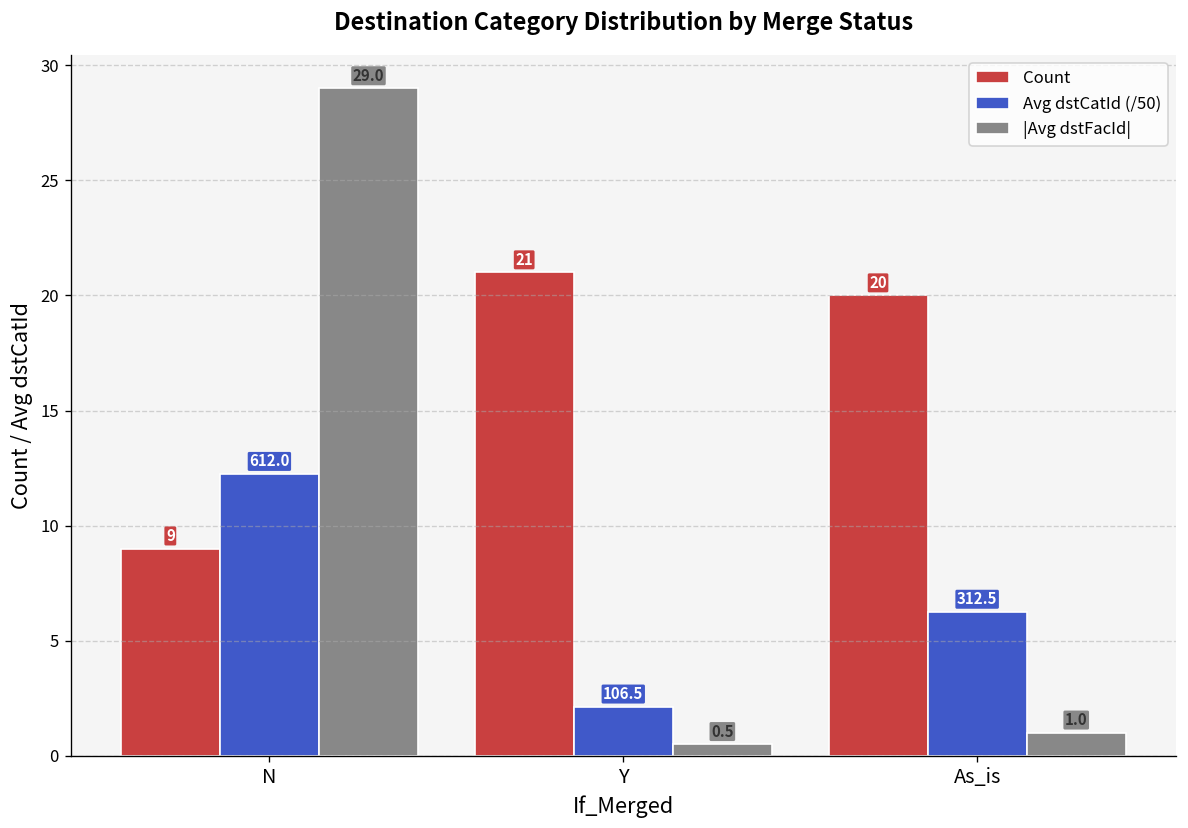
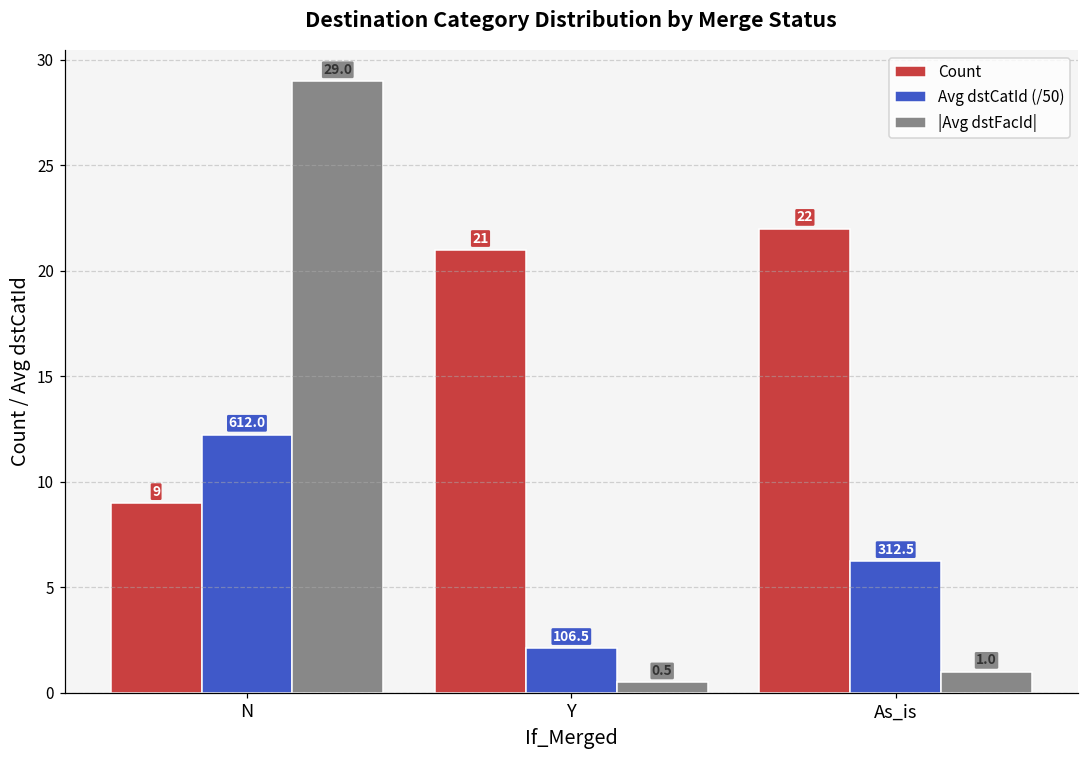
Count, As_is: 20 -> 22
